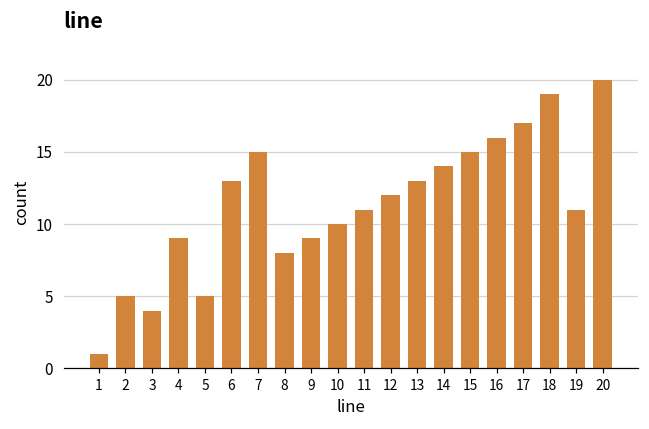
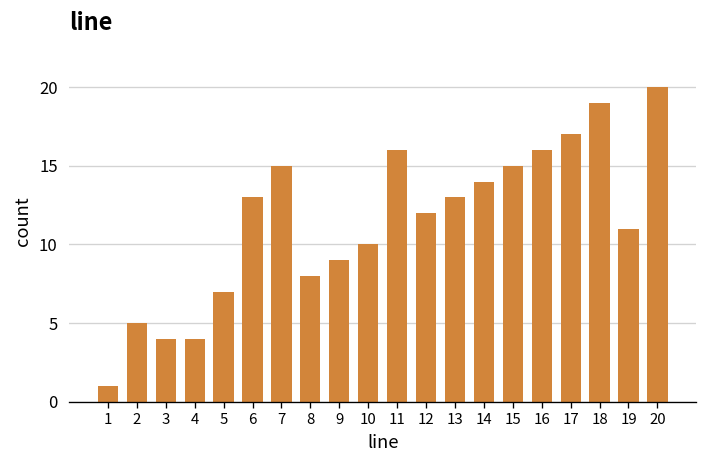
4: 9 -> 4
5: 5 -> 7
11: 11 -> 16
